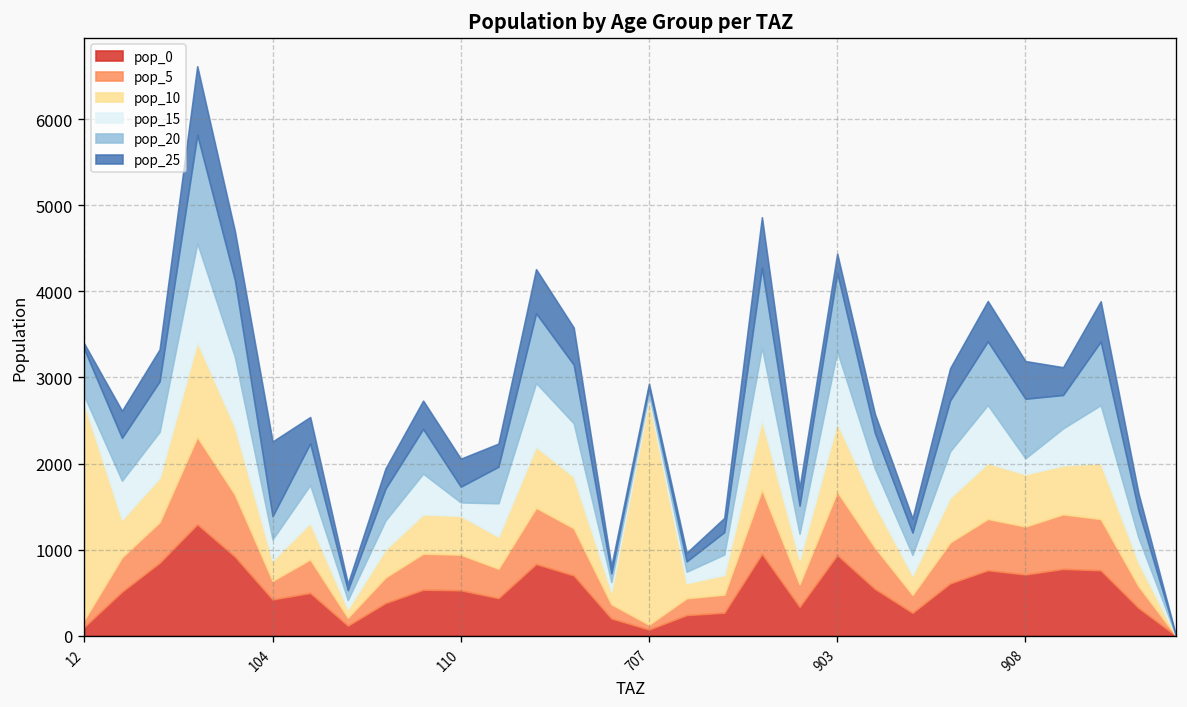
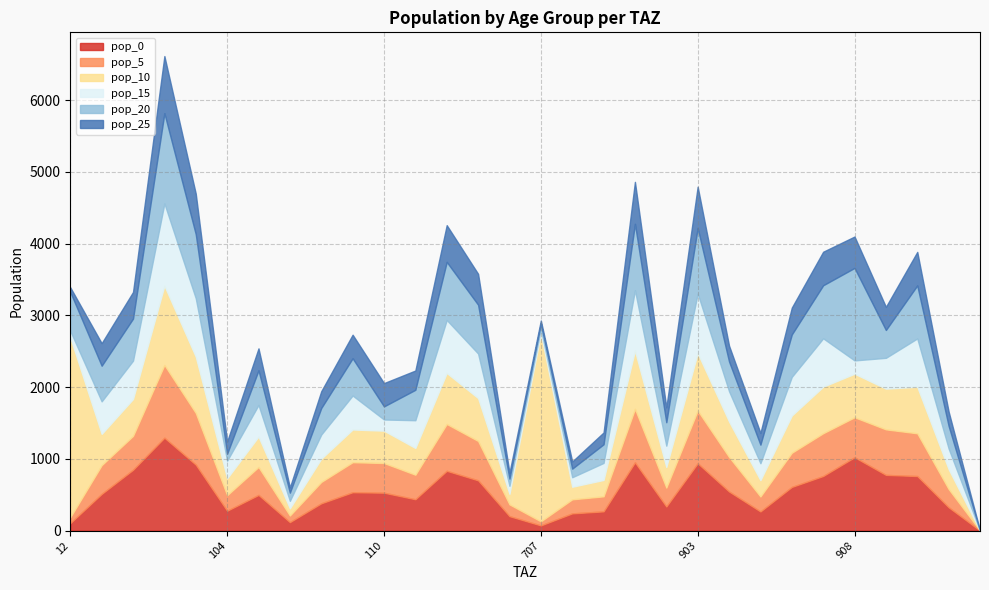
pop_0, 104: 400 -> 300
pop_20, 104: 300 -> 100
pop_25, 104: 900 -> 200
pop_25, 903: 200 -> 600
pop_0, 908: 700 -> 1000
pop_20, 908: 700 -> 1300
